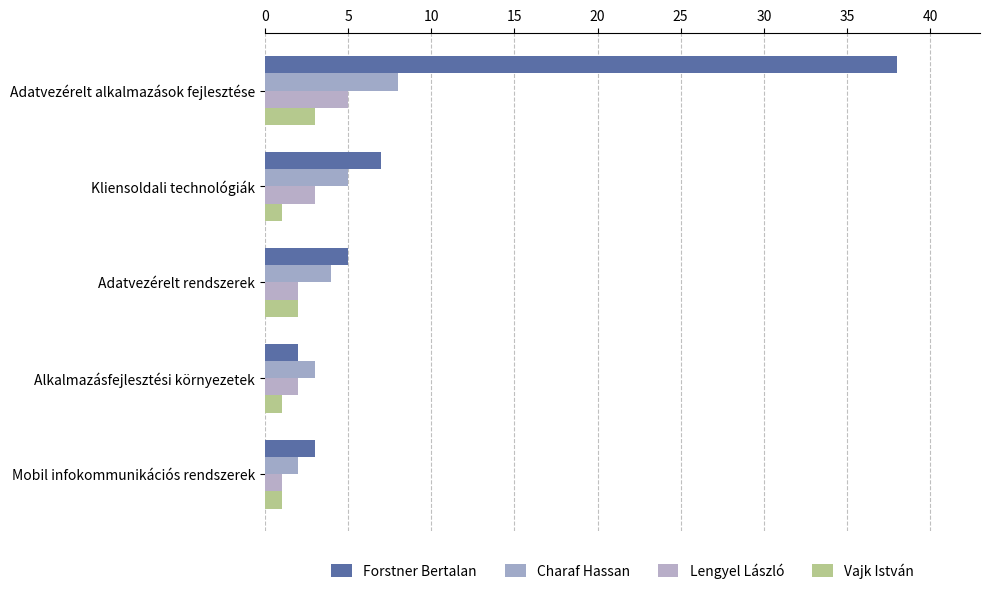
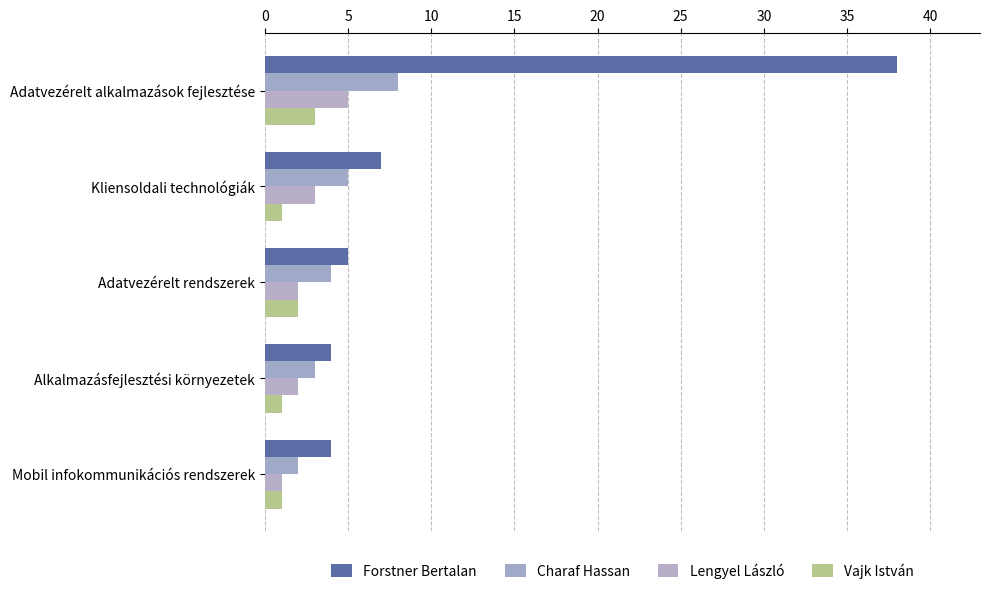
Forstner Bertalan, Alkalmazásfejlesztési környezetek: 2 -> 4
Forstner Bertalan, Mobil infokommunikációs rendszerek: 3 -> 4
